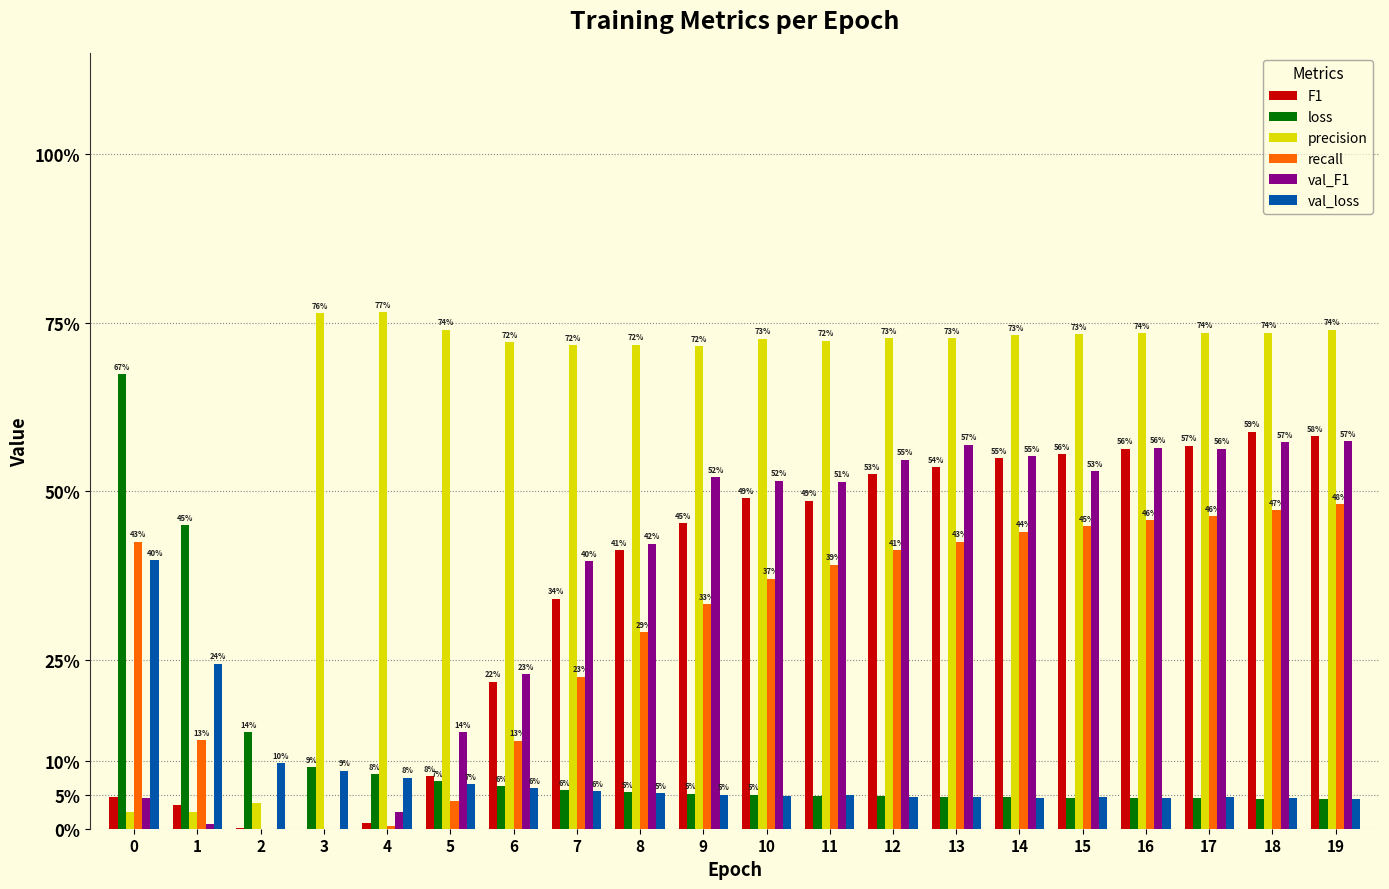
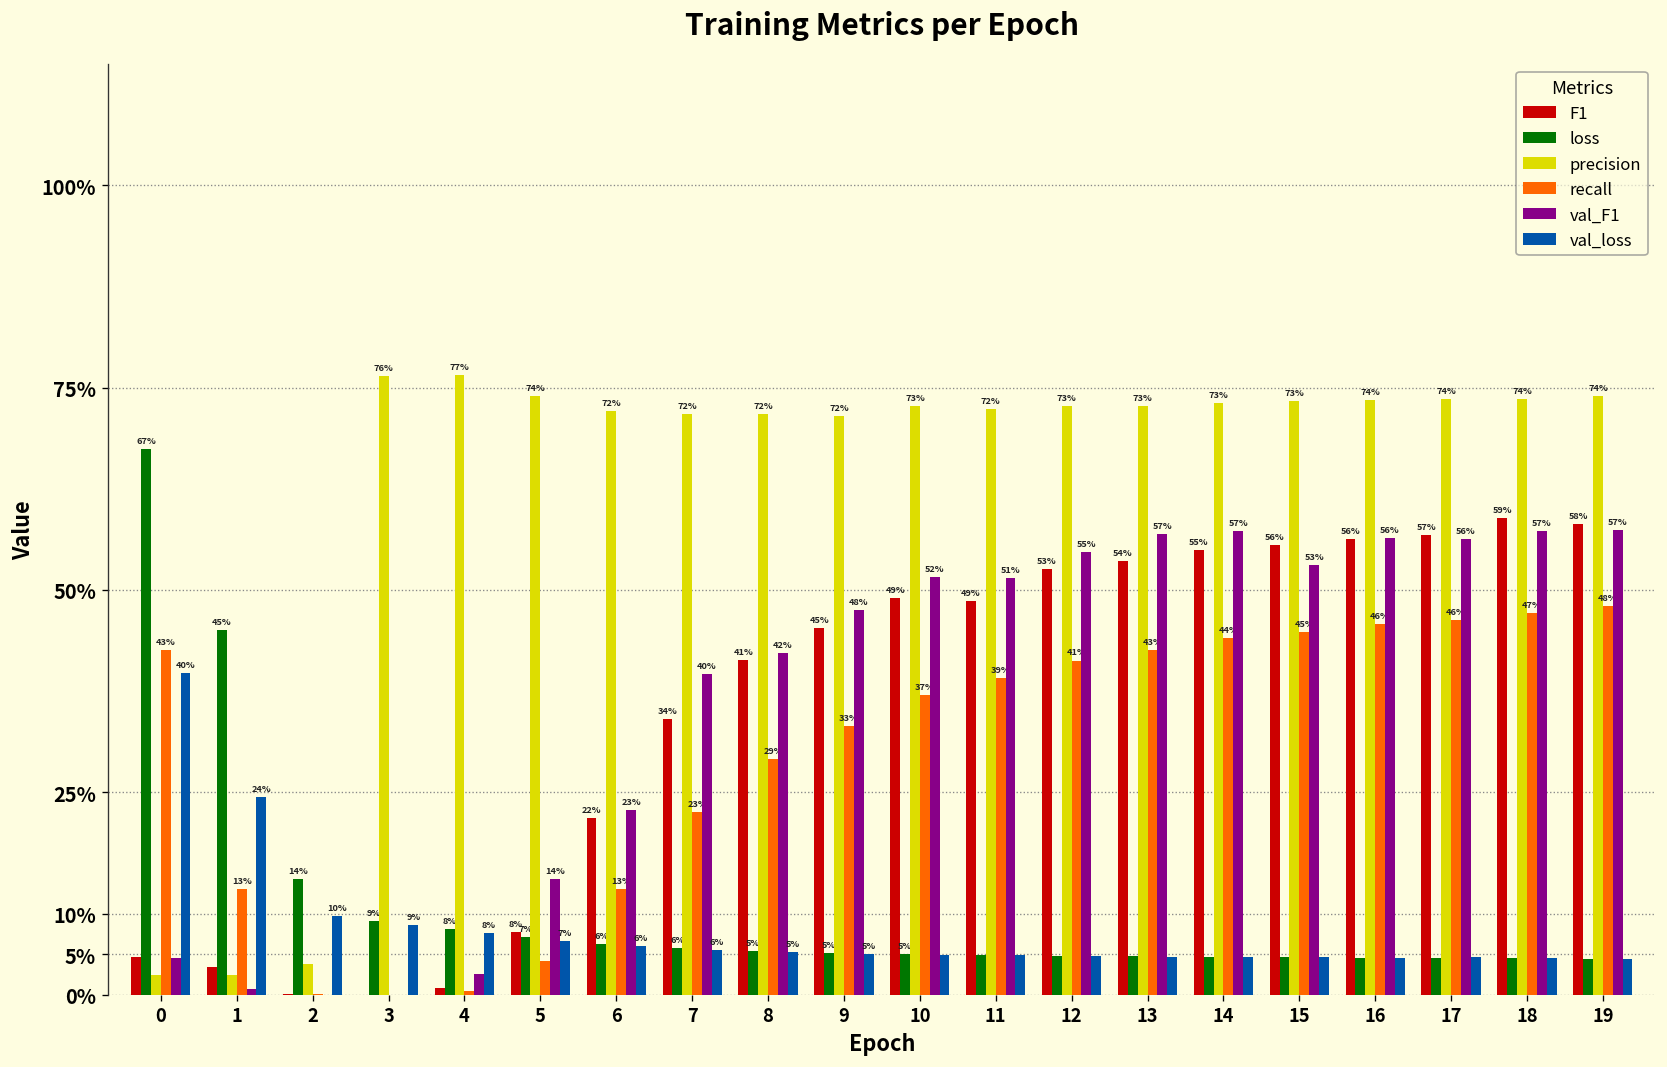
val_F1, 9: 52% -> 48%
val_F1, 14: 55% -> 57%
